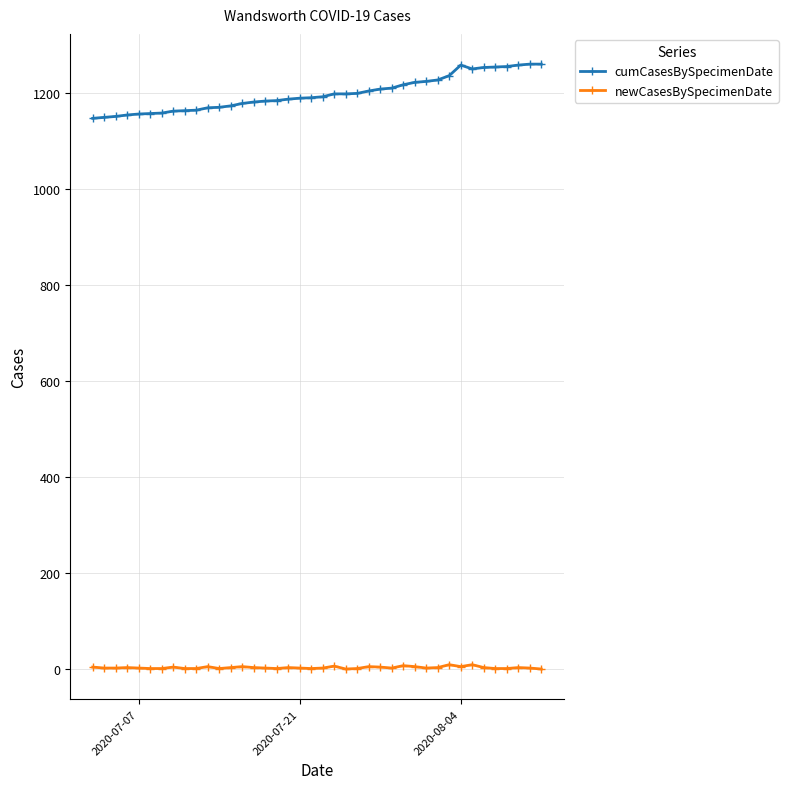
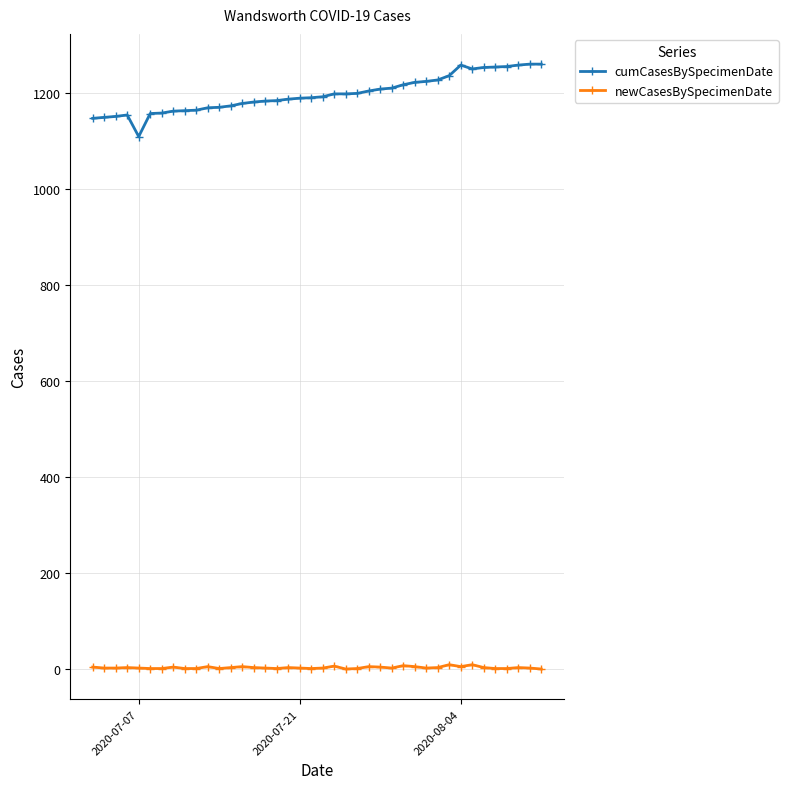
cumCasesBySpecimenDate, 2020-07-07: 1160 -> 1110
